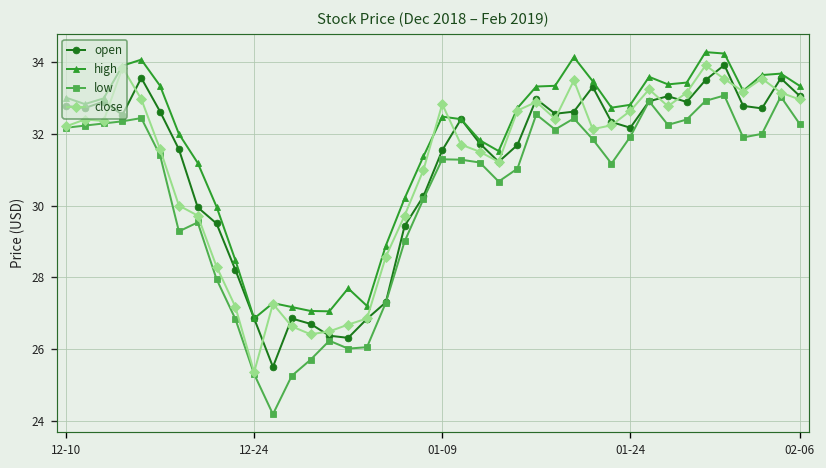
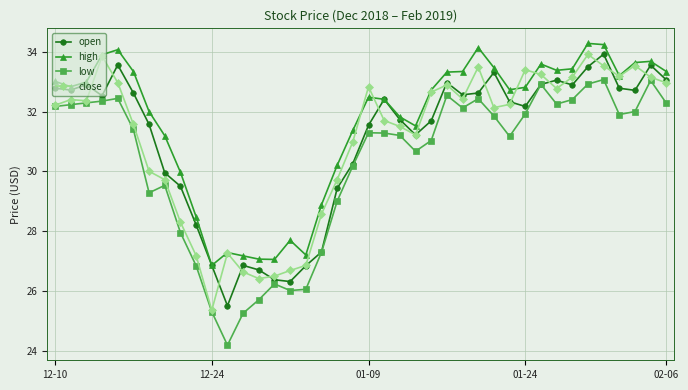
close, 01-24: 32.6 -> 33.4
